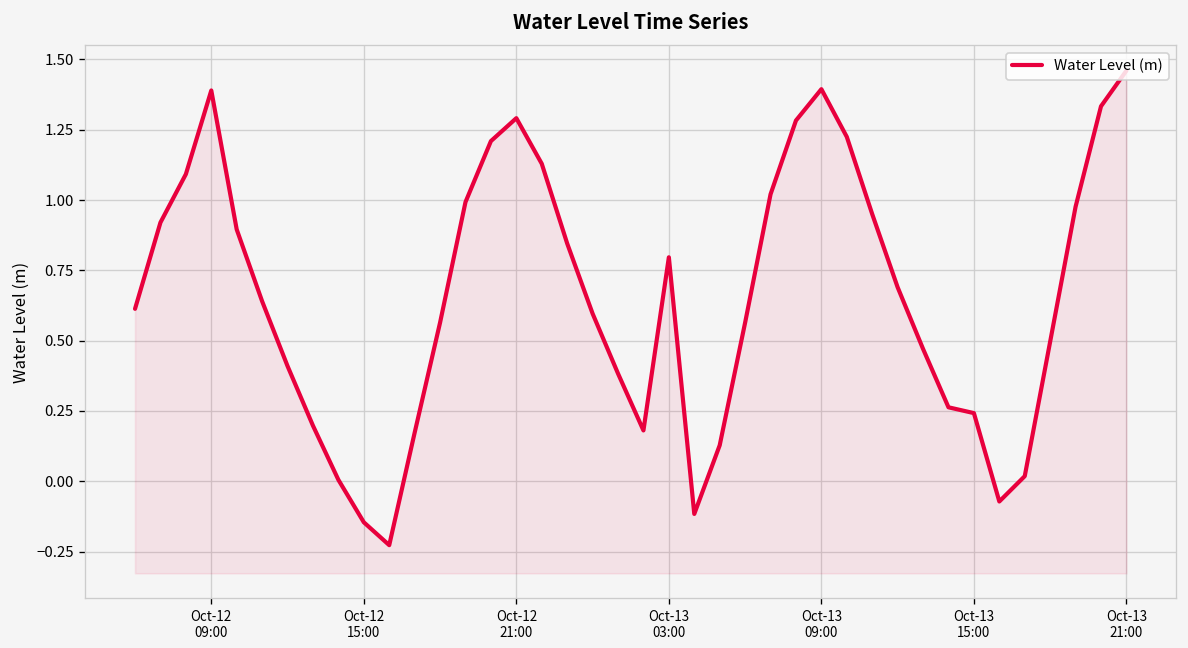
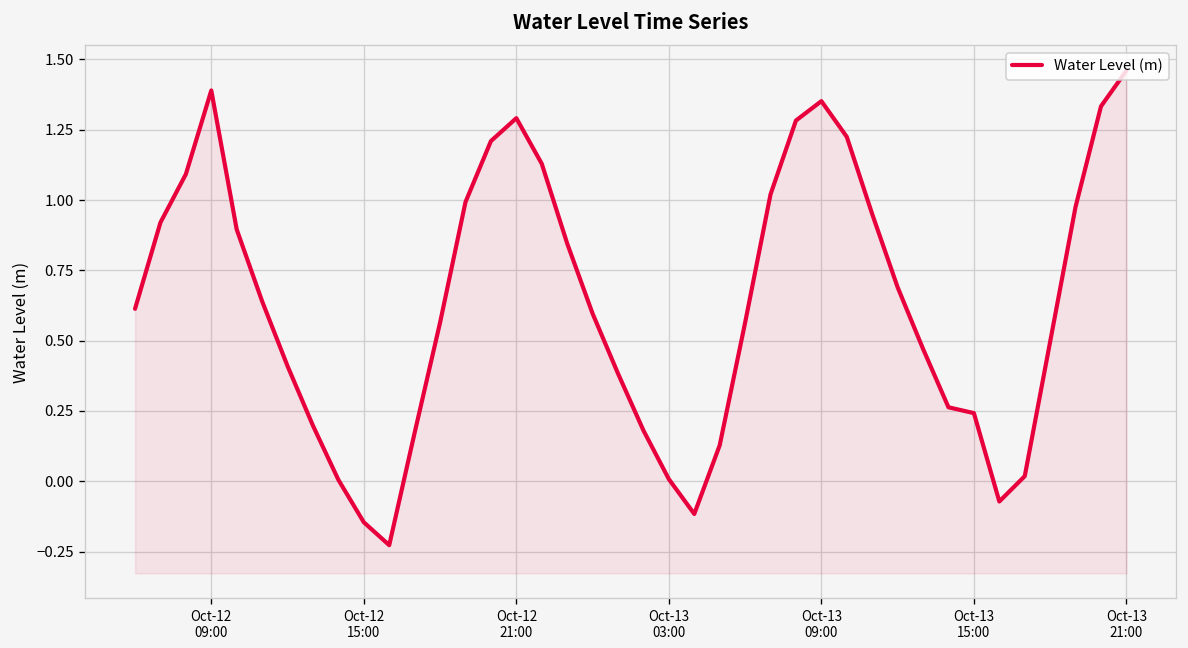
Oct-13 03:00: 0.80 -> 0.01
Oct-13 09:00: 1.39 -> 1.35
